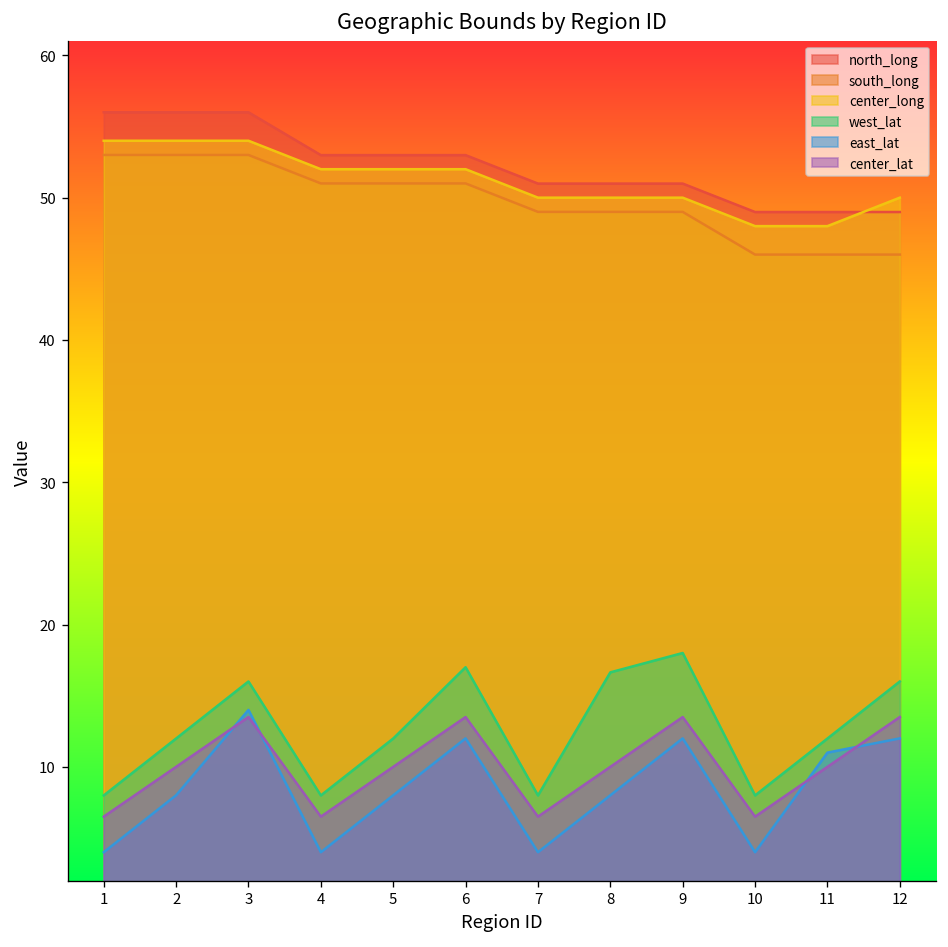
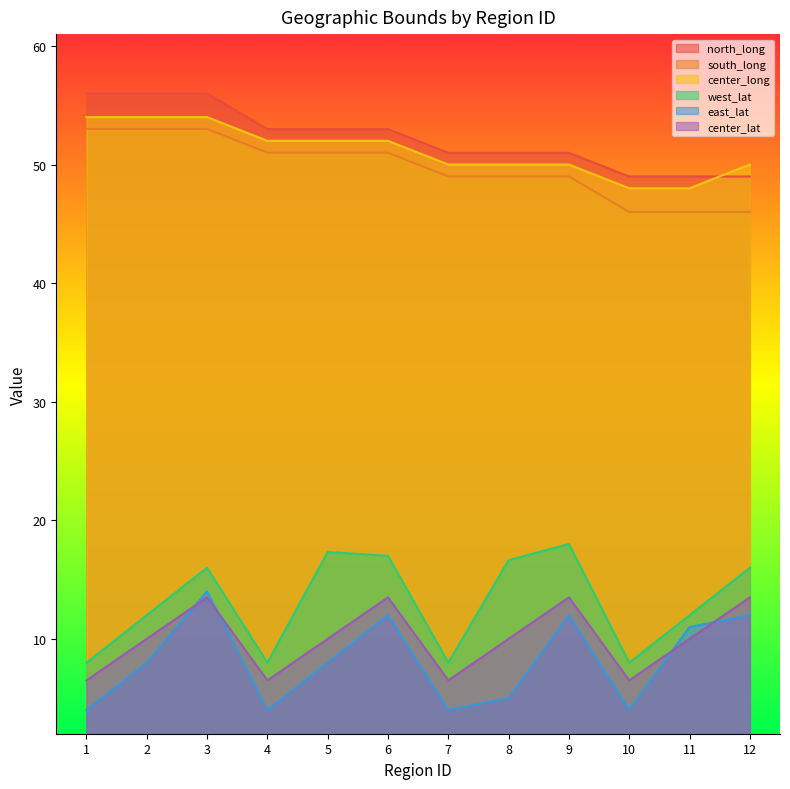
west_lat, 5: 12.0 -> 17.3
east_lat, 8: 8 -> 5
